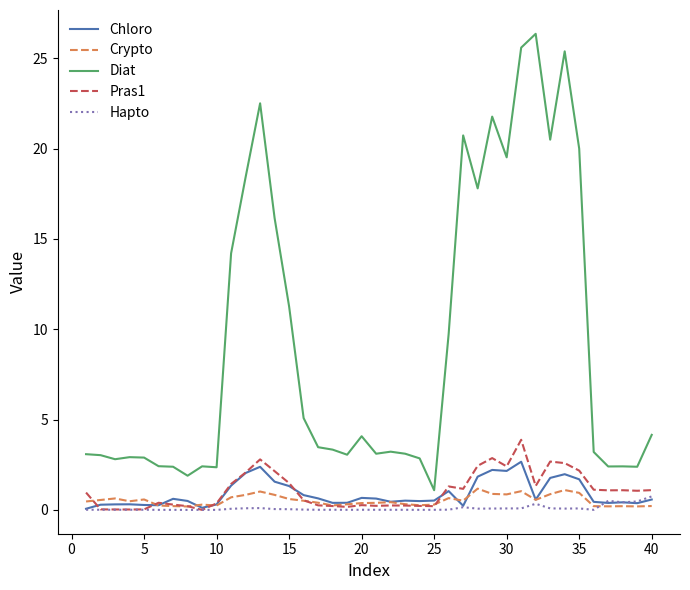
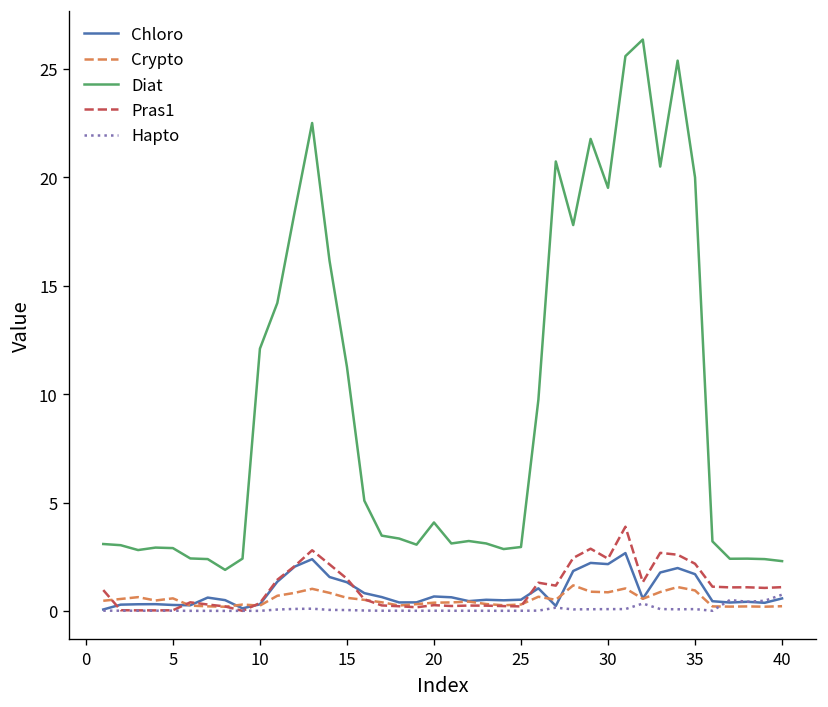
Diat, 10: 2.4 -> 12.1
Diat, 25: 1.1 -> 2.9
Diat, 40: 4.2 -> 2.3
